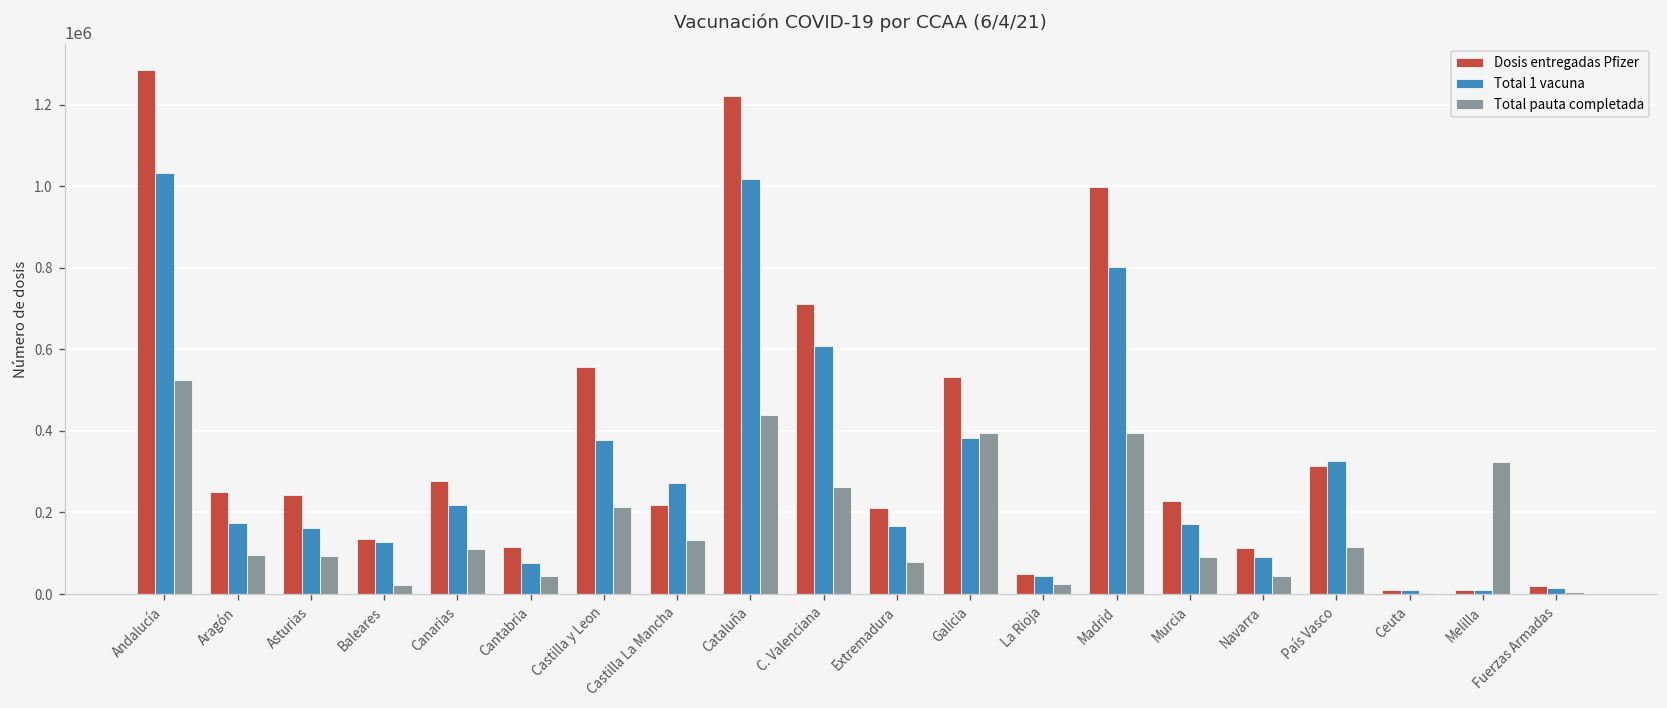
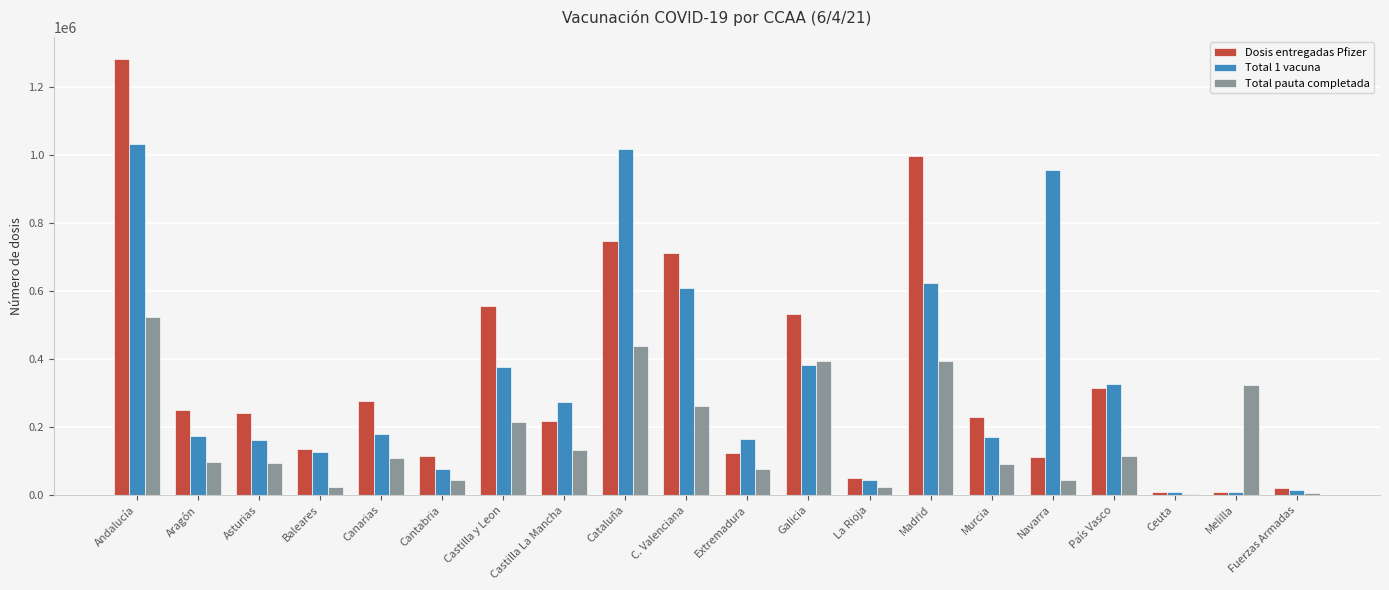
Total 1 vacuna, Canarias: 220000 -> 180000
Dosis entregadas Pfizer, Cataluña: 1220000 -> 750000
Dosis entregadas Pfizer, Extremadura: 210000 -> 120000
Total 1 vacuna, Madrid: 800000 -> 630000
Total 1 vacuna, Navarra: 90000 -> 960000
